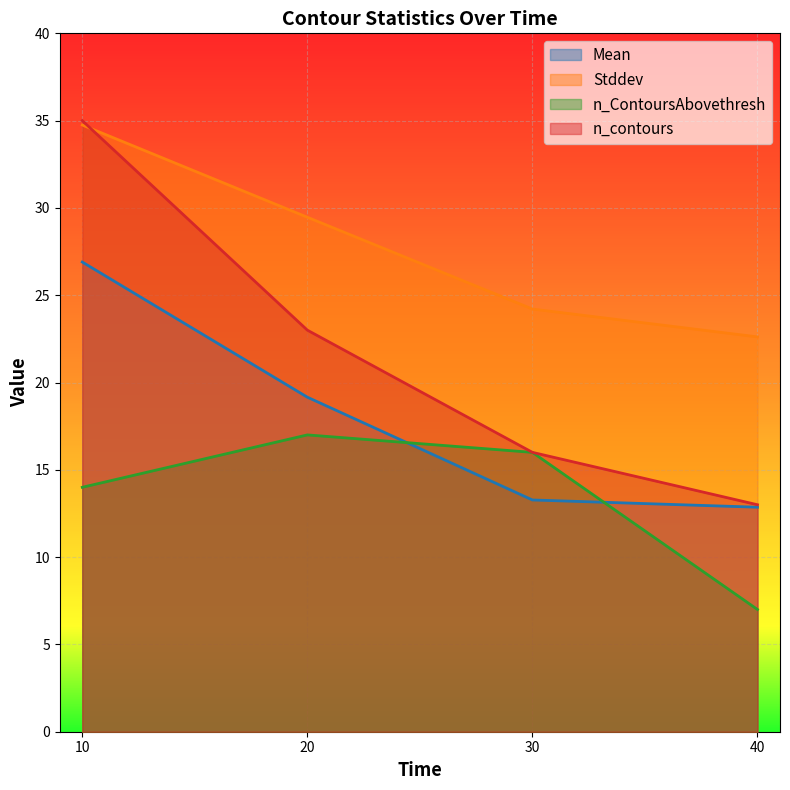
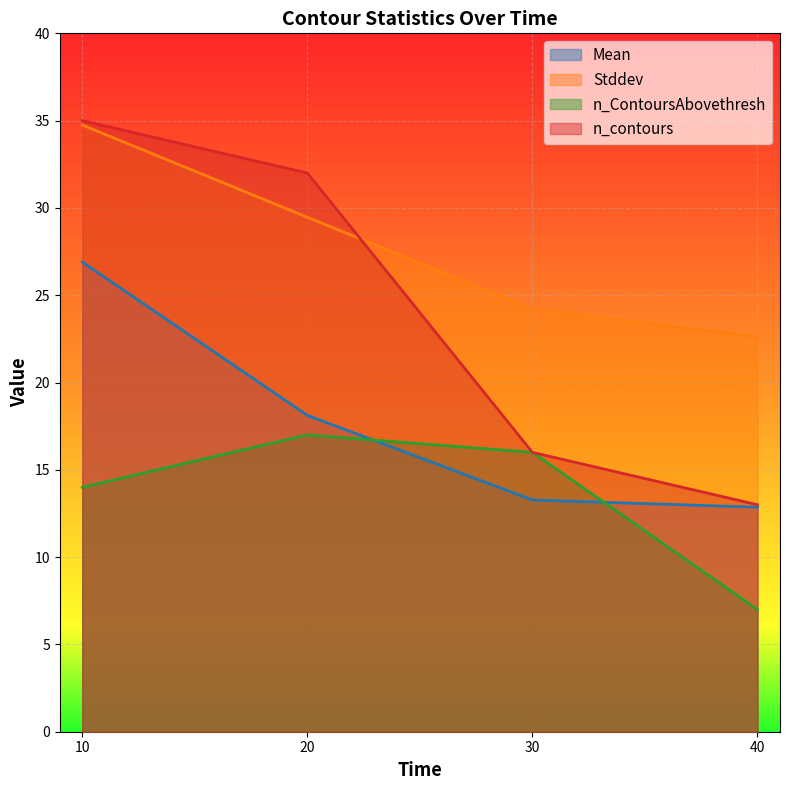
Mean, 20: 19.2 -> 18.1
n_contours, 20: 23 -> 32
